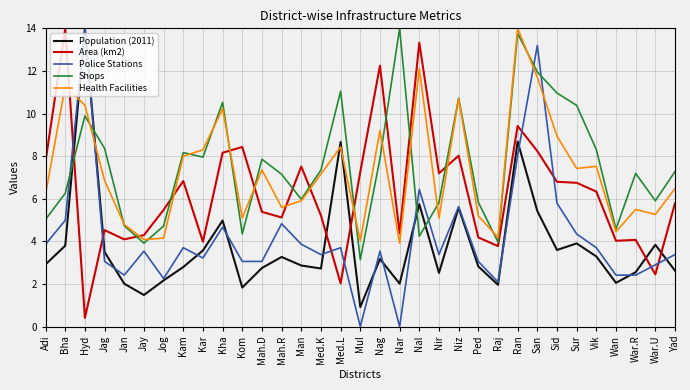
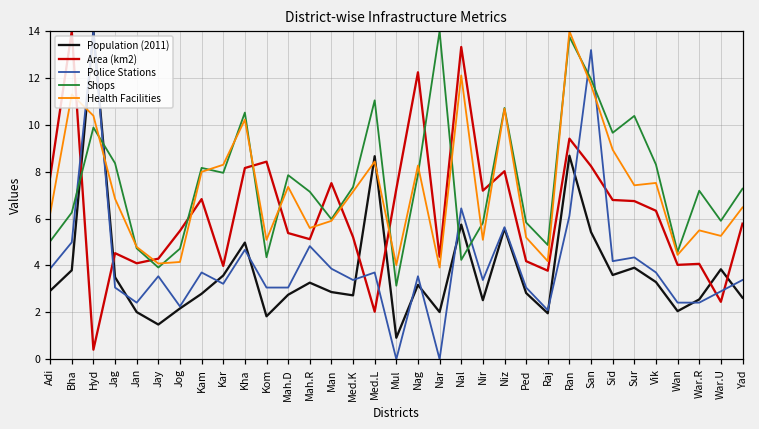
Health Facilities, Nag: 9.2 -> 8.3
Shops, Raj: 4.0 -> 4.9
Police Stations, Ran: 8.0 -> 6.1
Police Stations, Sid: 5.8 -> 4.2
Shops, Sid: 11.0 -> 9.7
